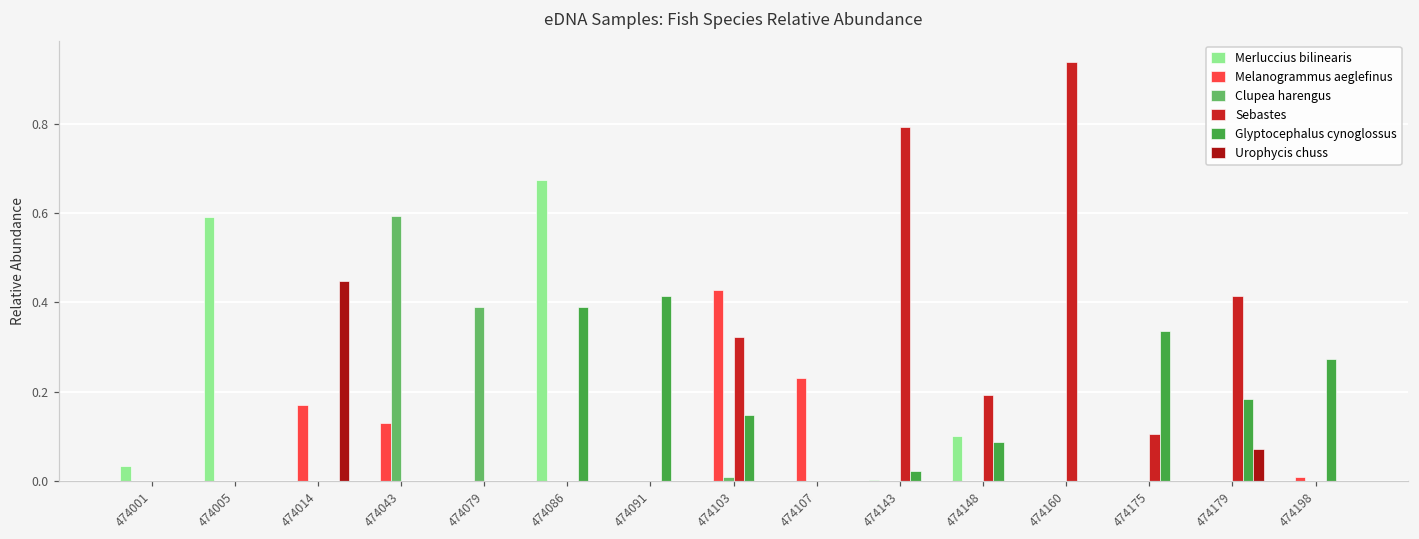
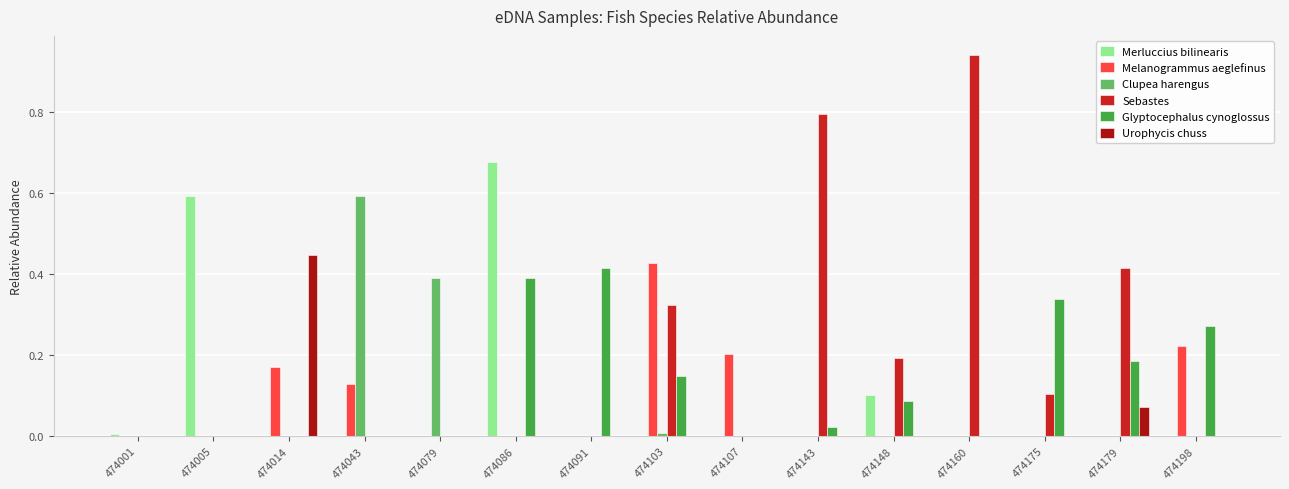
Merluccius bilinearis, 474001: 0.03 -> 0.00
Melanogrammus aeglefinus, 474107: 0.23 -> 0.20
Melanogrammus aeglefinus, 474198: 0.01 -> 0.22
